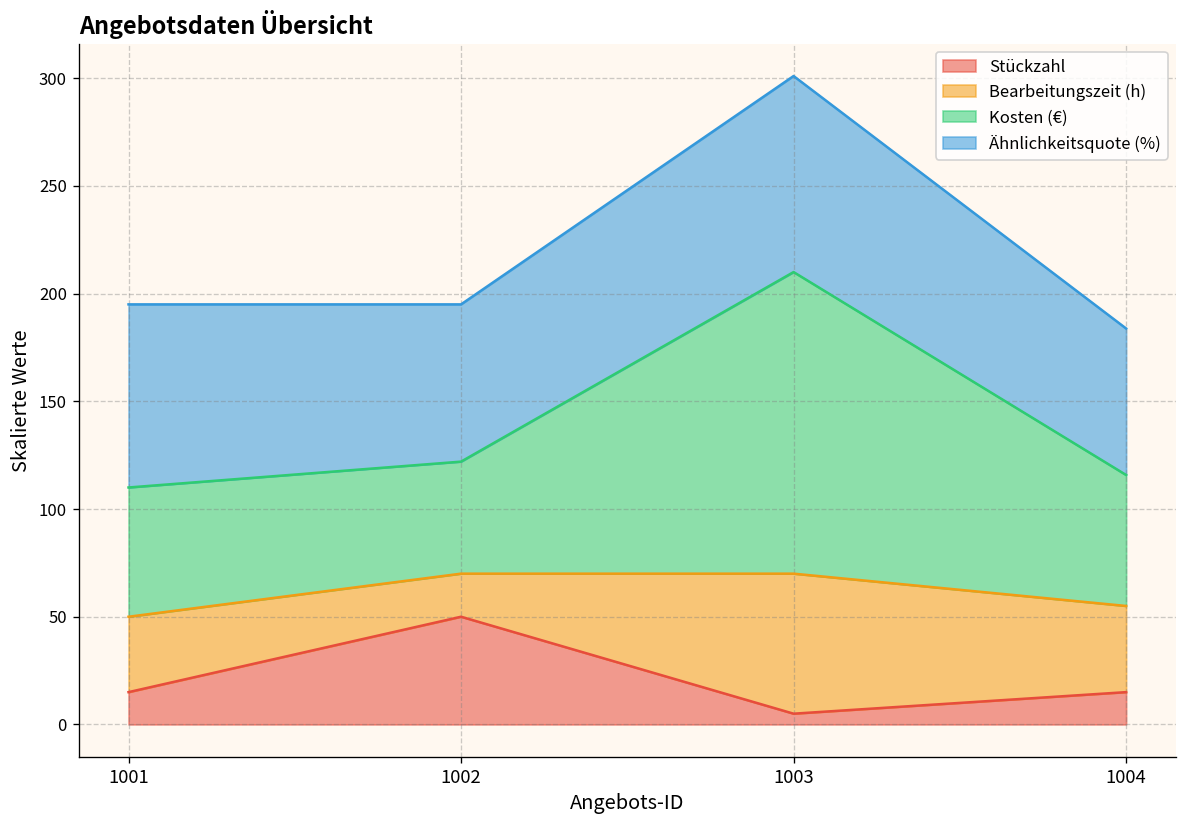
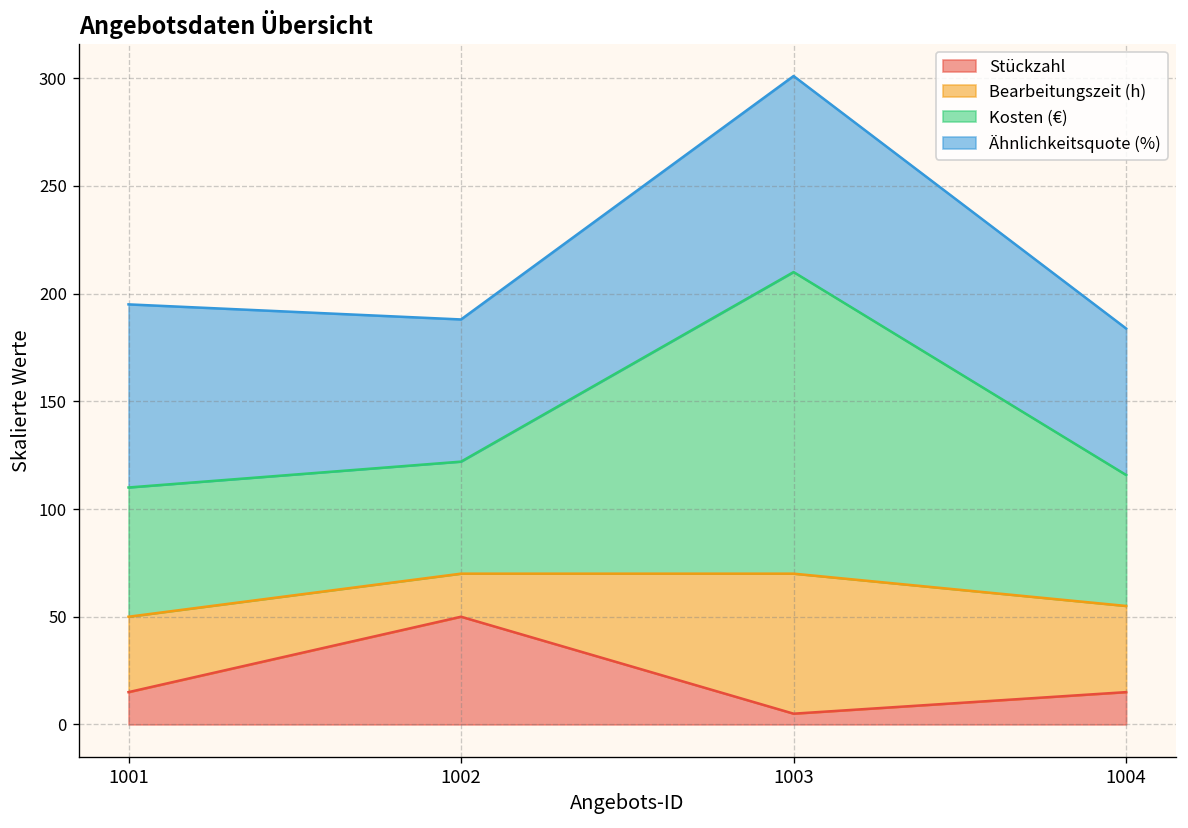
Ähnlichkeitsquote (%), 1002: 73 -> 66
